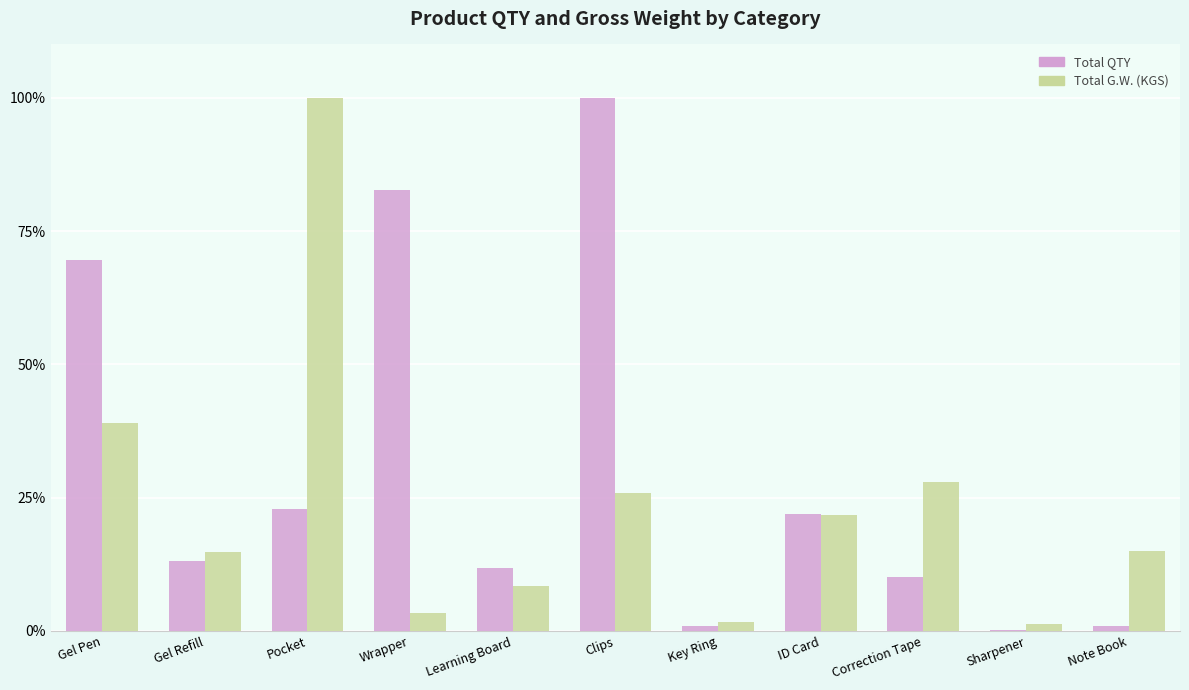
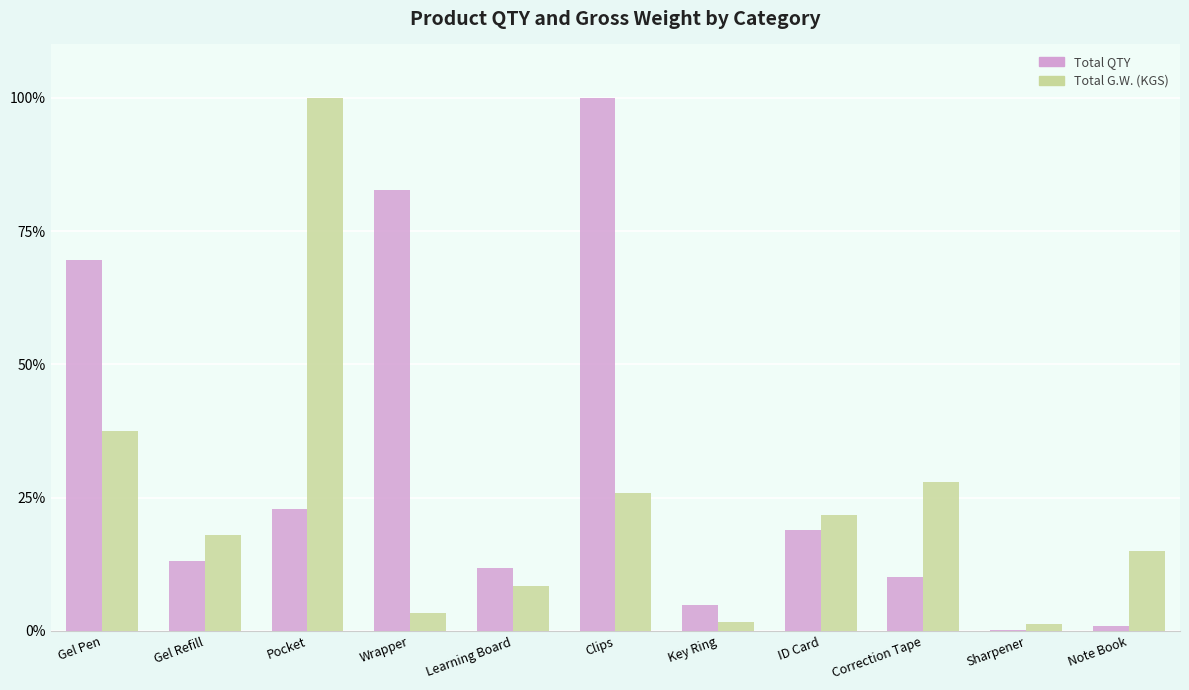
Total G.W. (KGS), Gel Pen: 39% -> 37%
Total G.W. (KGS), Gel Refill: 15% -> 18%
Total QTY, Key Ring: 1% -> 5%
Total QTY, ID Card: 22% -> 19%
